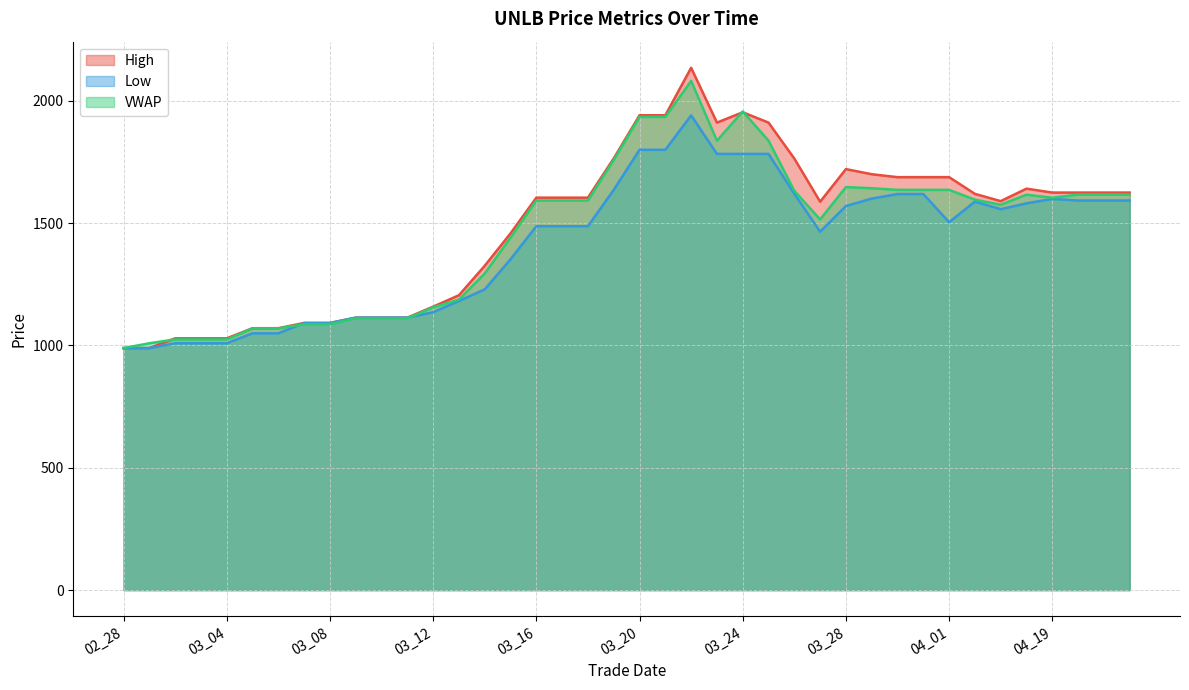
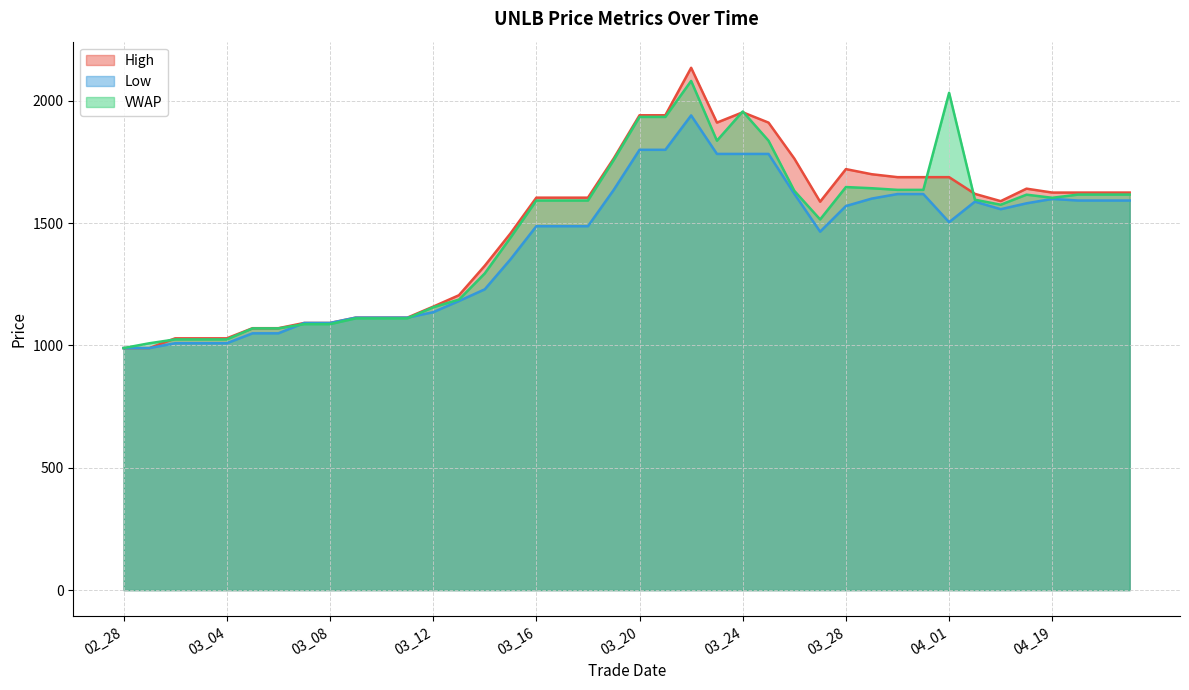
VWAP, 04_01: 1640 -> 2030
